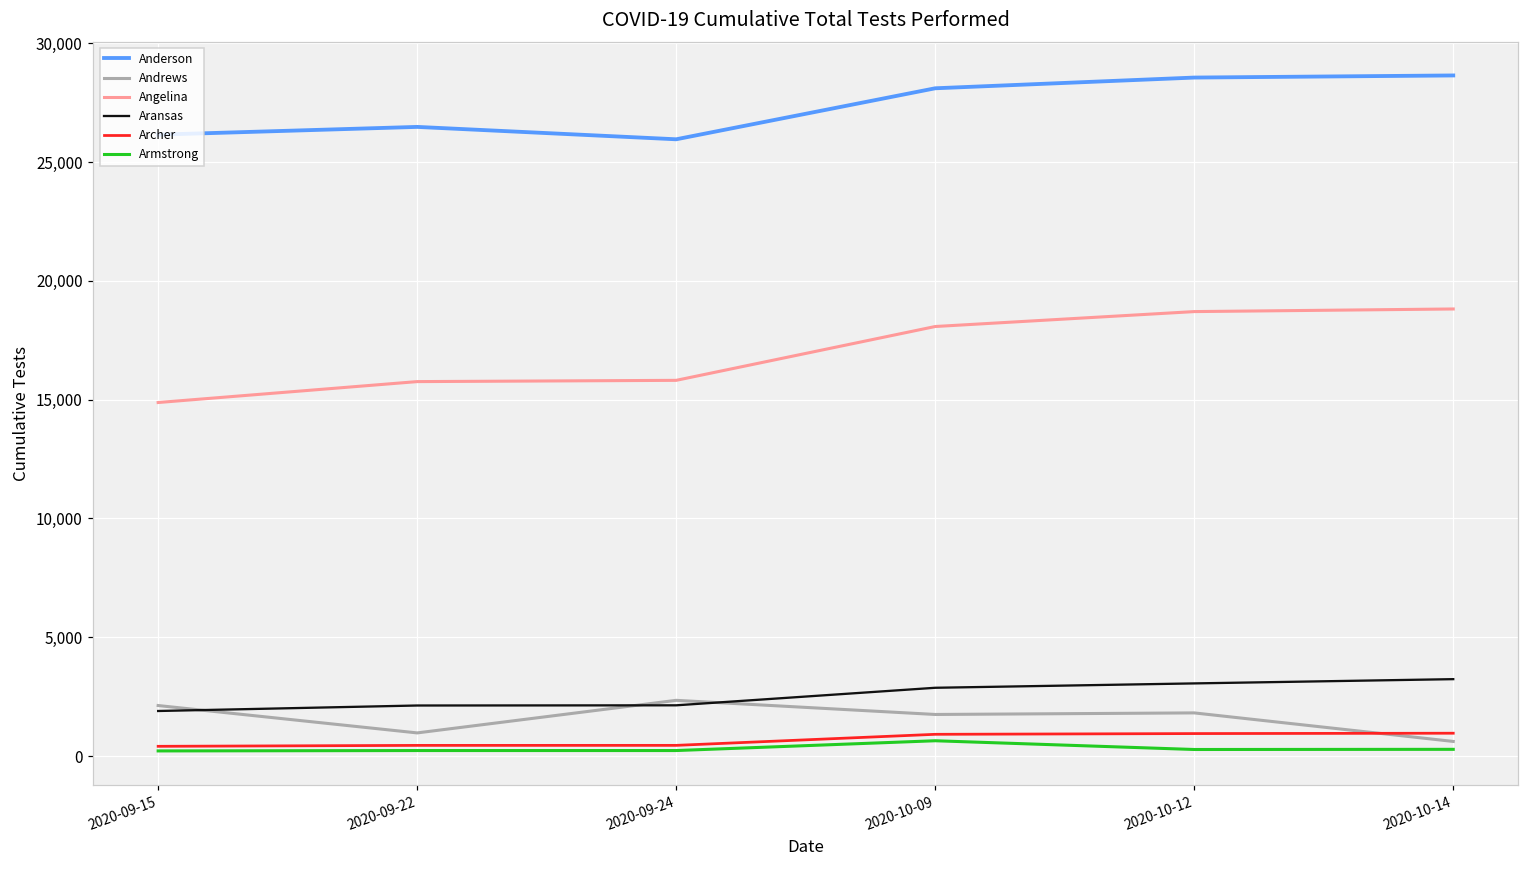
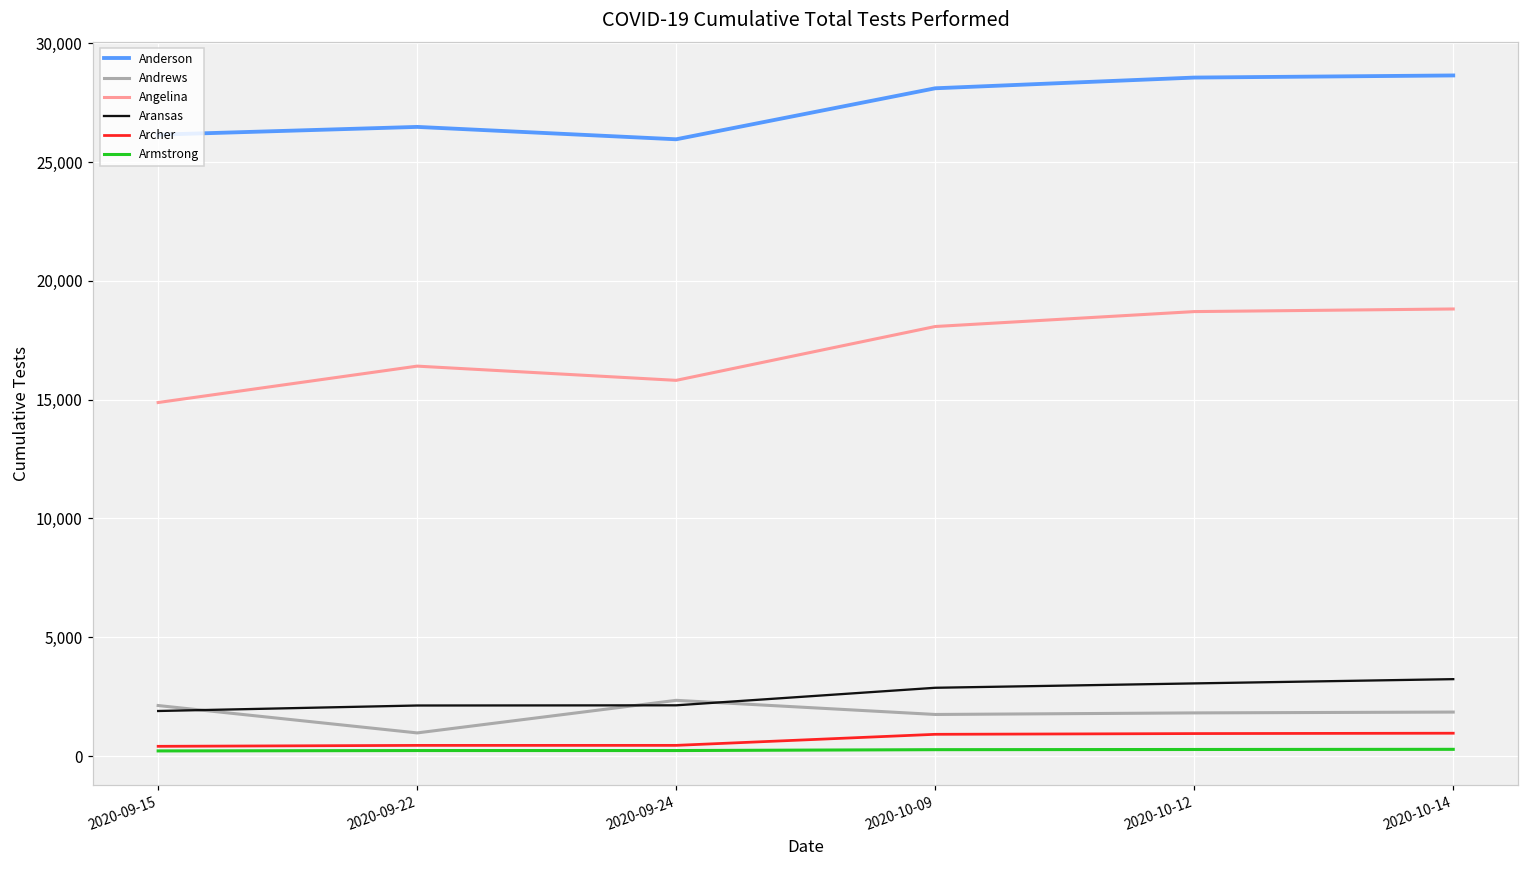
Angelina, 2020-09-22: 15,800 -> 16,400
Armstrong, 2020-10-09: 600 -> 300
Andrews, 2020-10-14: 600 -> 1,900
